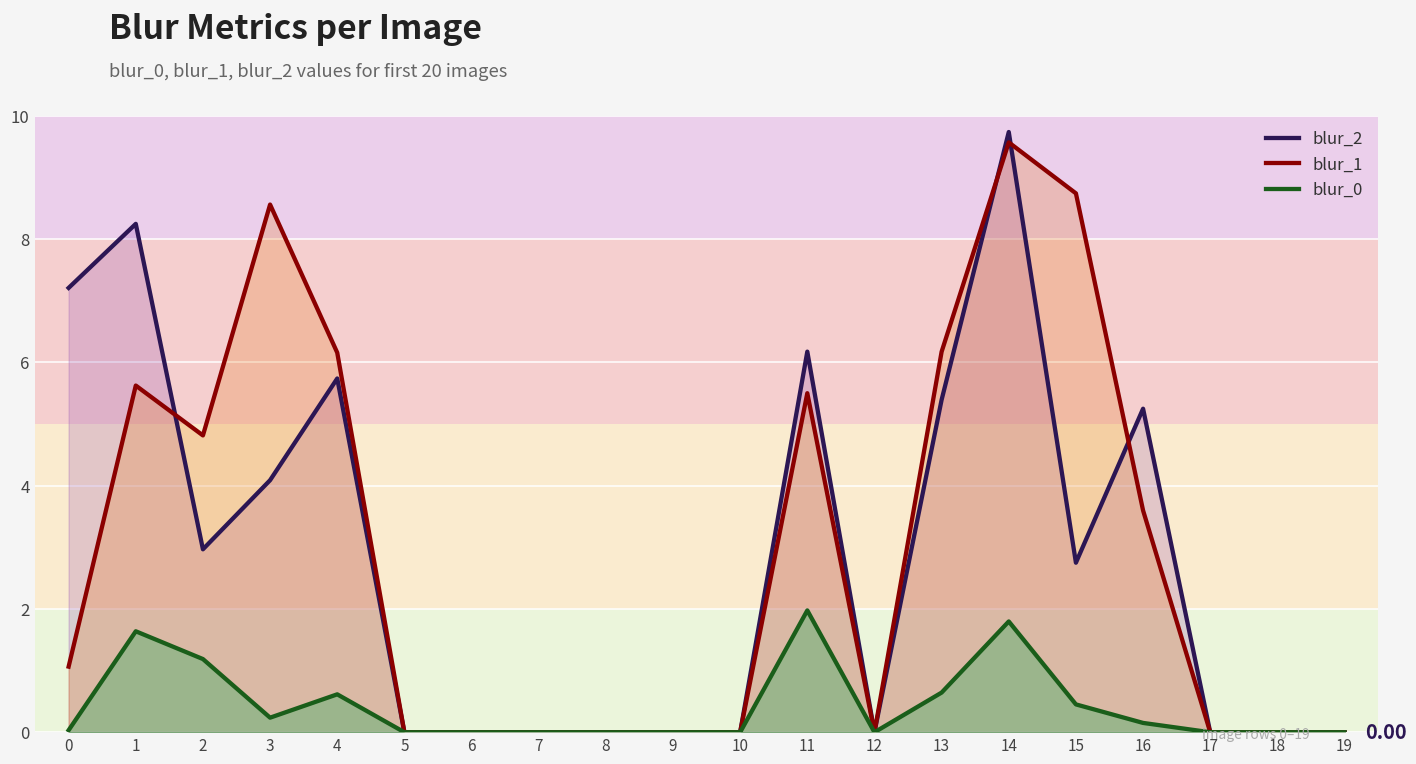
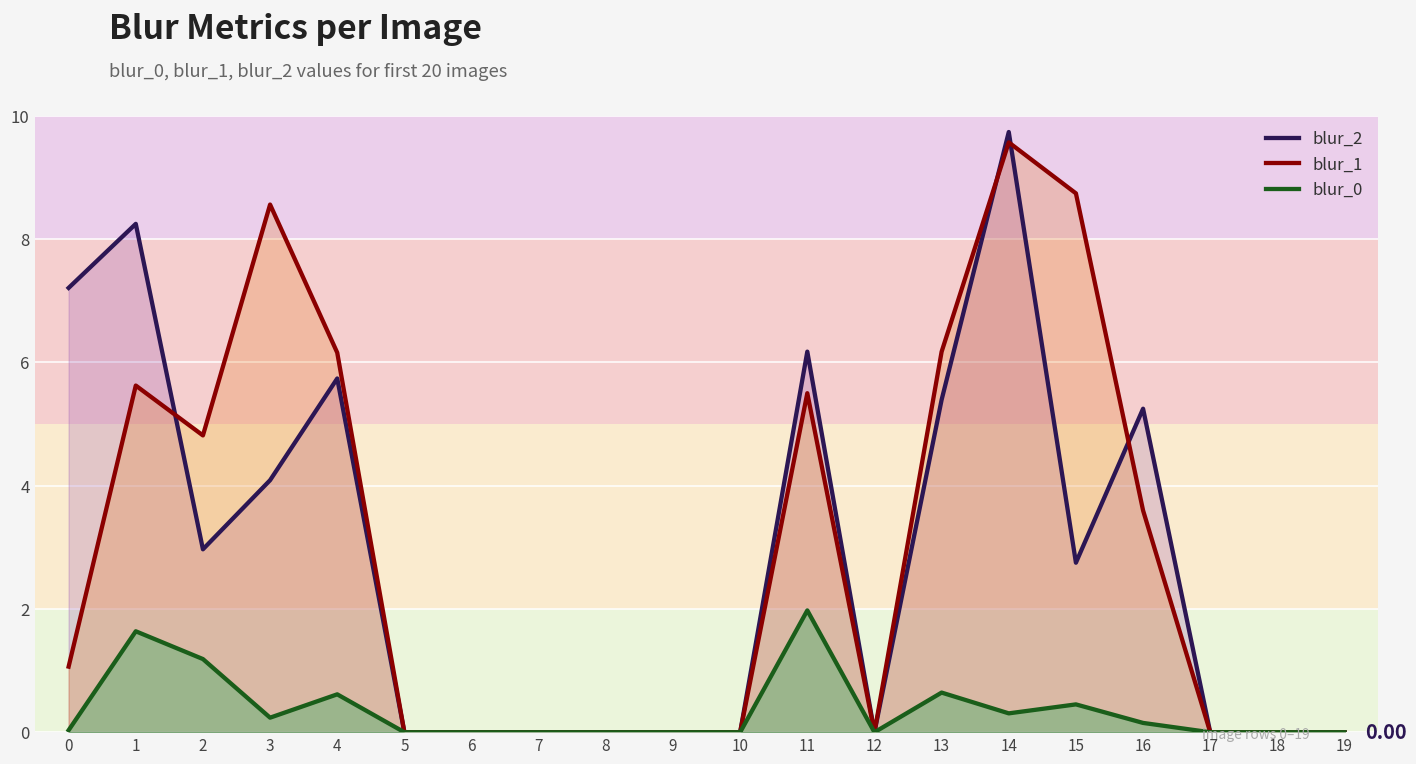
blur_0, 14: 1.8 -> 0.3
